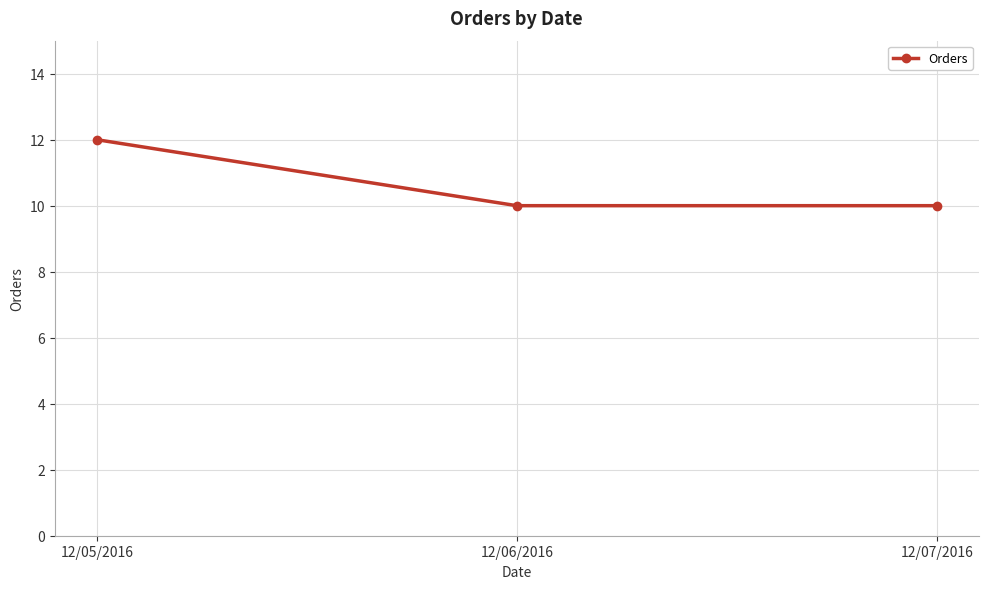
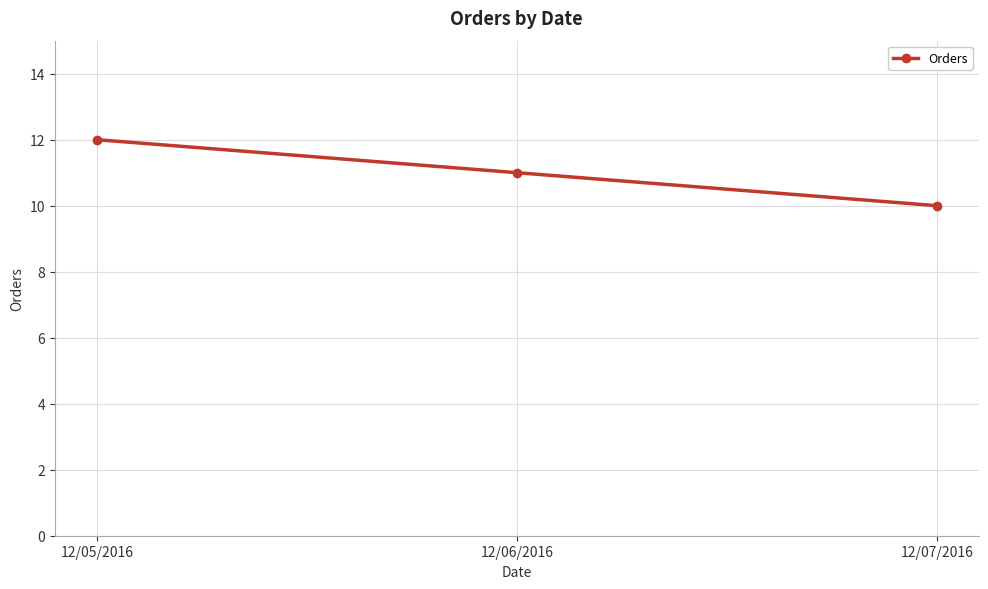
12/06/2016: 10 -> 11
